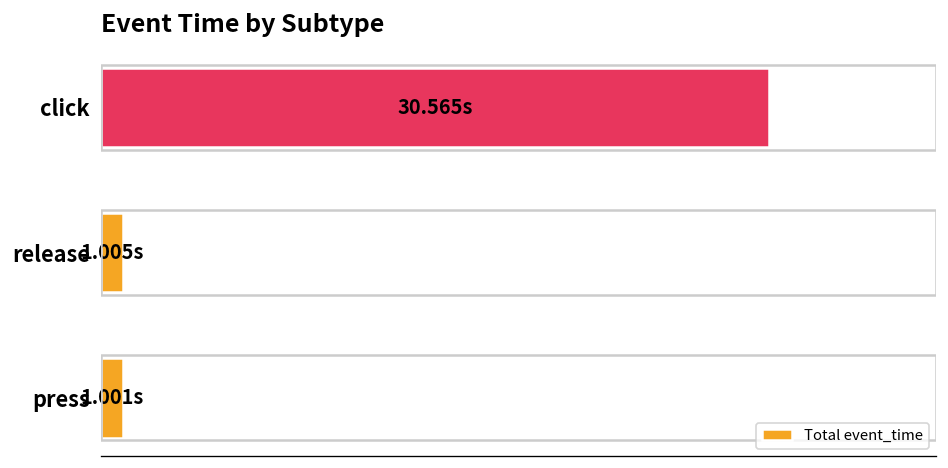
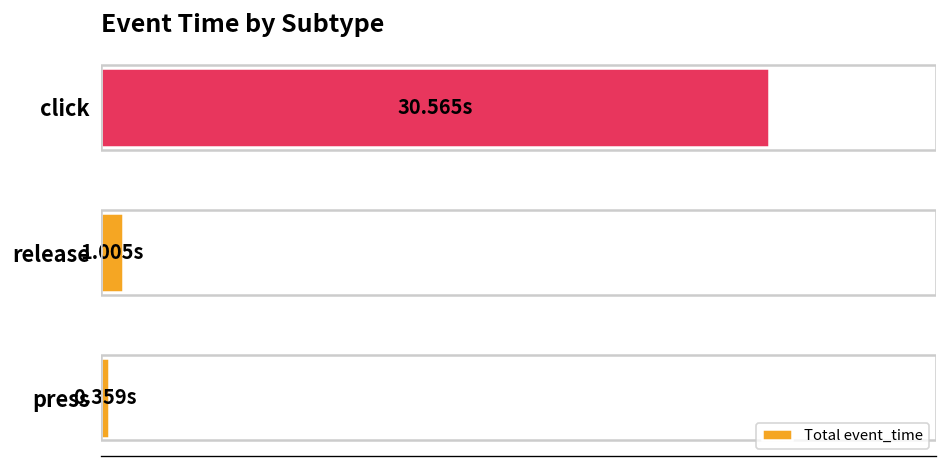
press: 1.001s -> 0.359s
